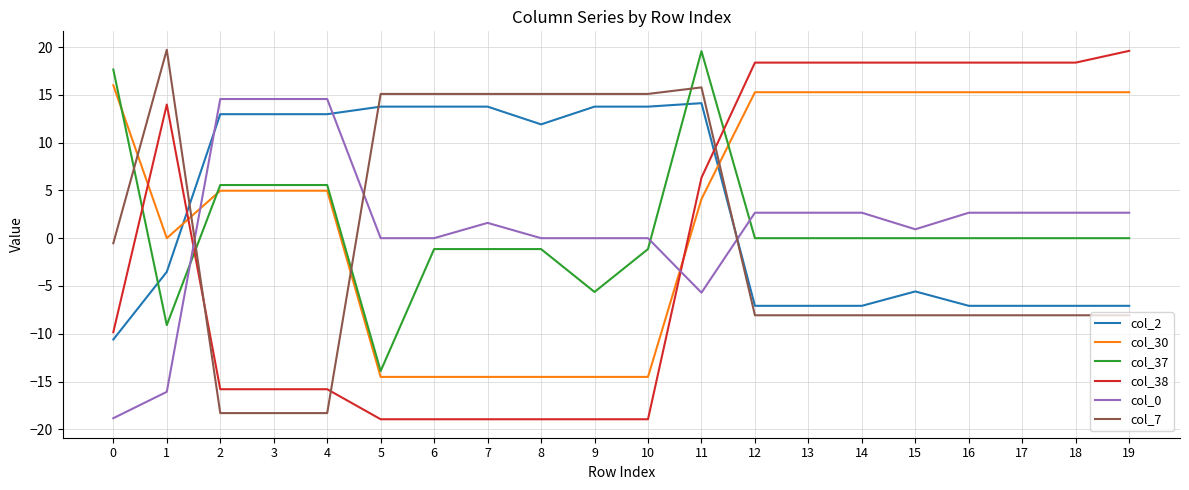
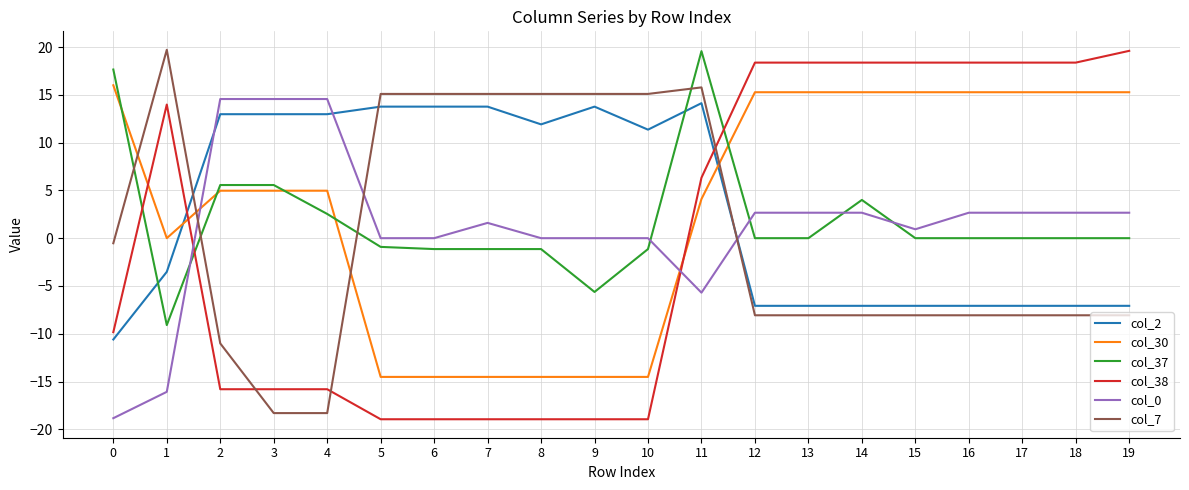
col_7, 2: -18 -> -11
col_37, 4: 6 -> 3
col_37, 5: -14 -> -1
col_2, 10: 14 -> 11
col_37, 14: 0 -> 4
col_2, 15: -6 -> -7
